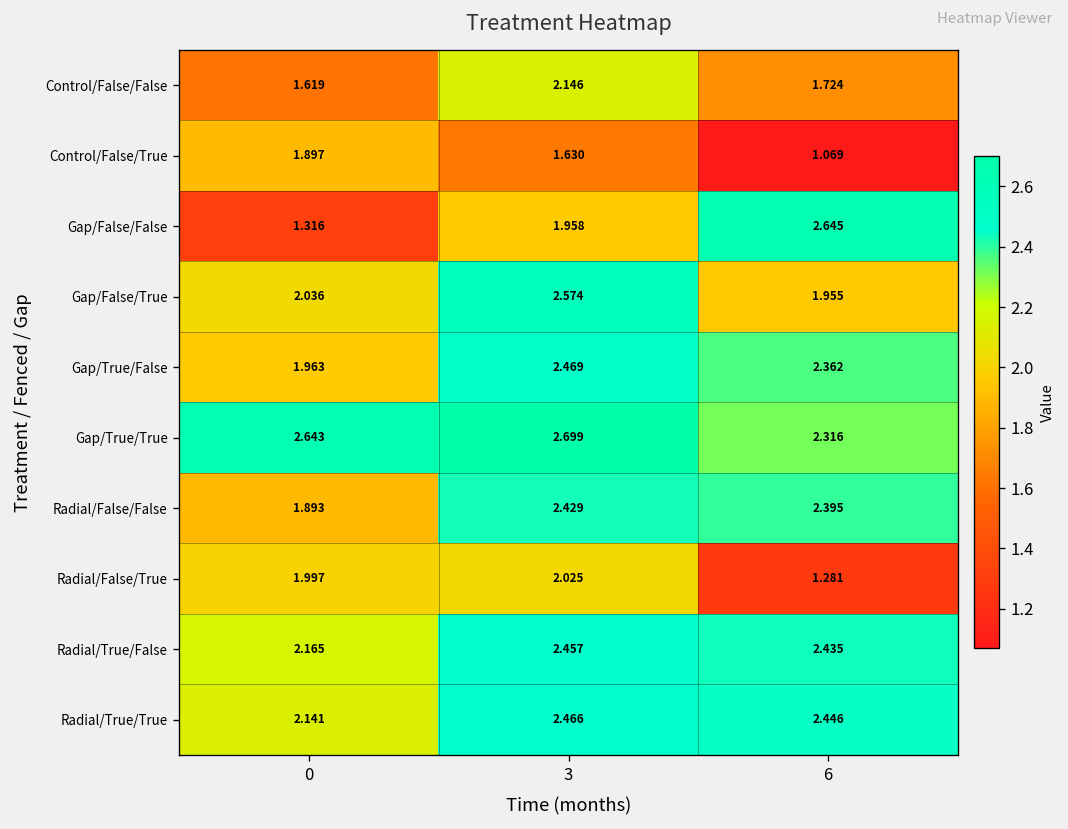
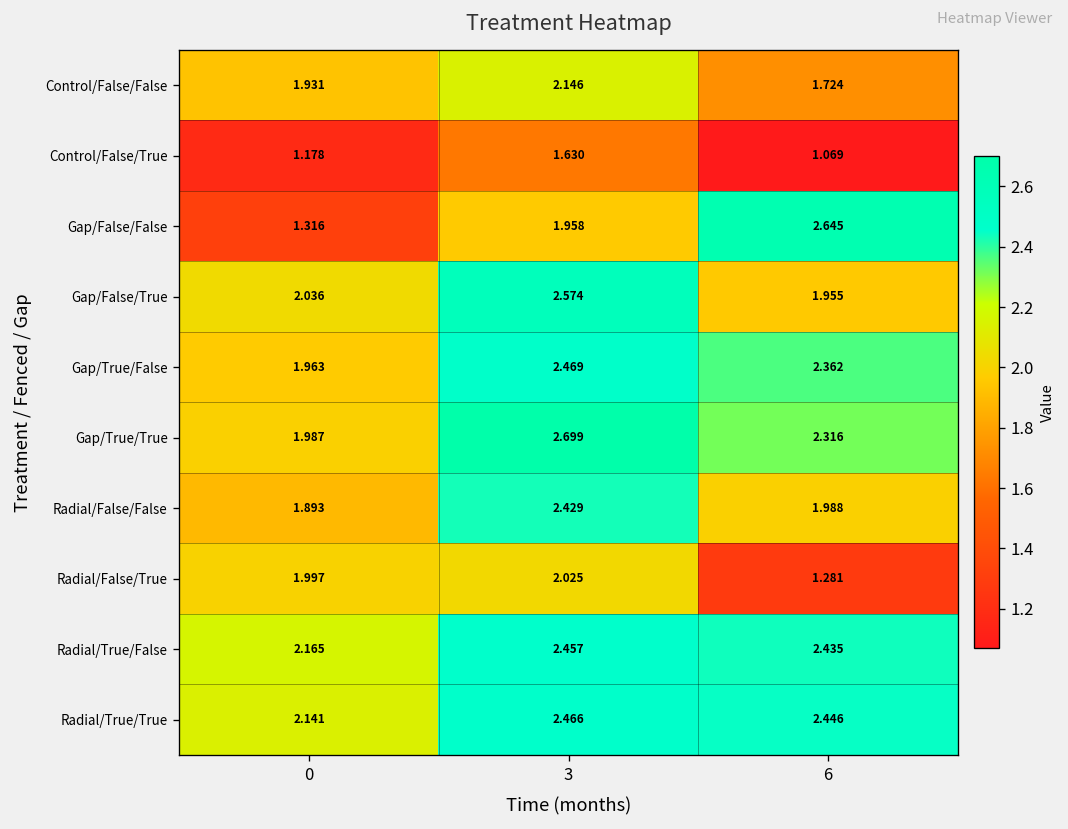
Control/False/False, 0: 1.619 -> 1.931
Control/False/True, 0: 1.897 -> 1.178
Gap/True/True, 0: 2.643 -> 1.987
Radial/False/False, 6: 2.395 -> 1.988
